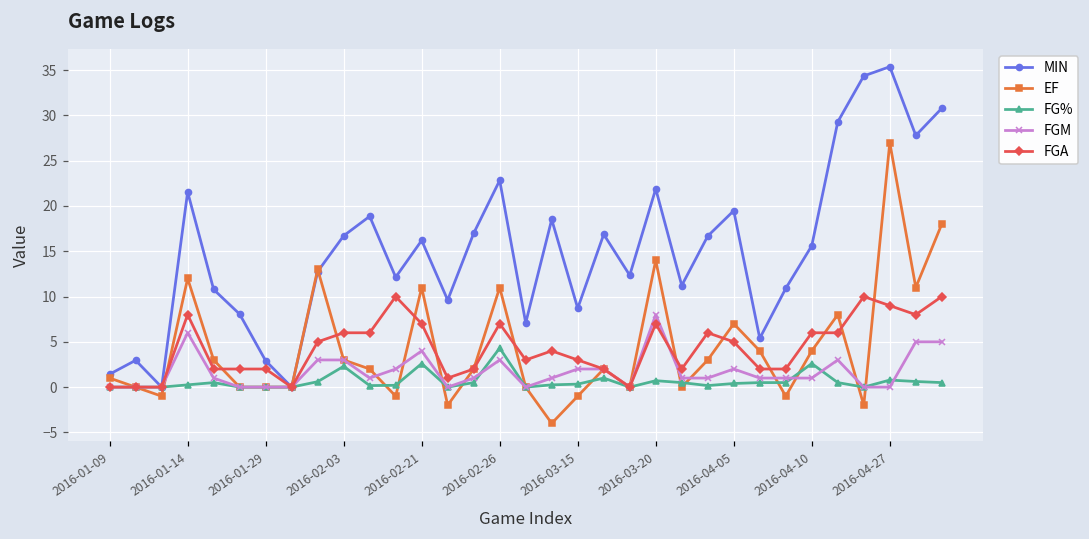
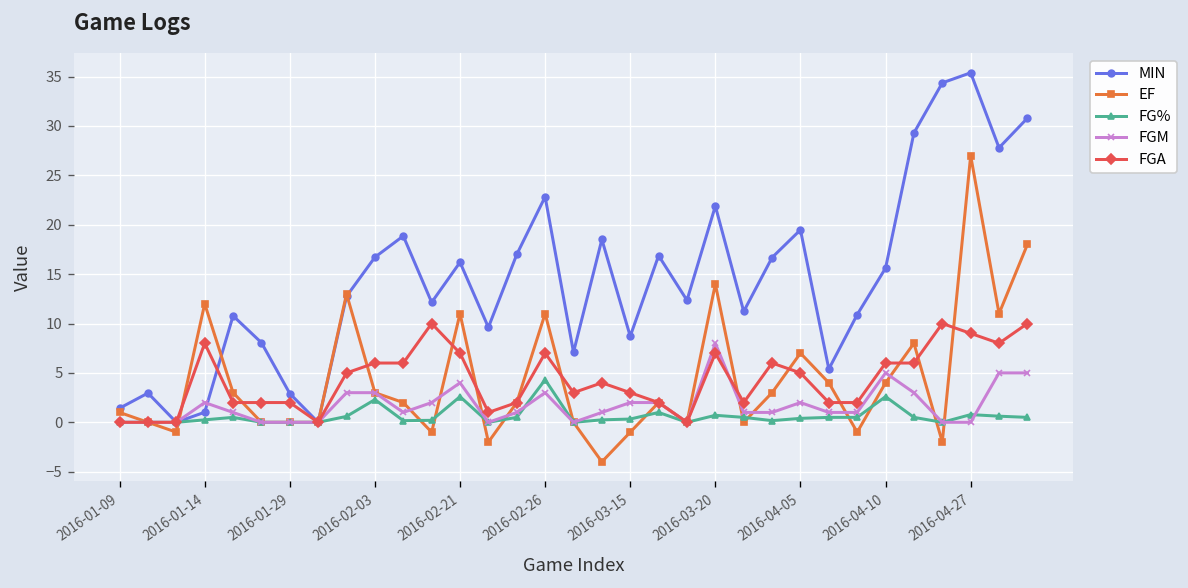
MIN, 2016-01-14: 22 -> 1
FGM, 2016-01-14: 6 -> 2
FGM, 2016-04-10: 1 -> 5
